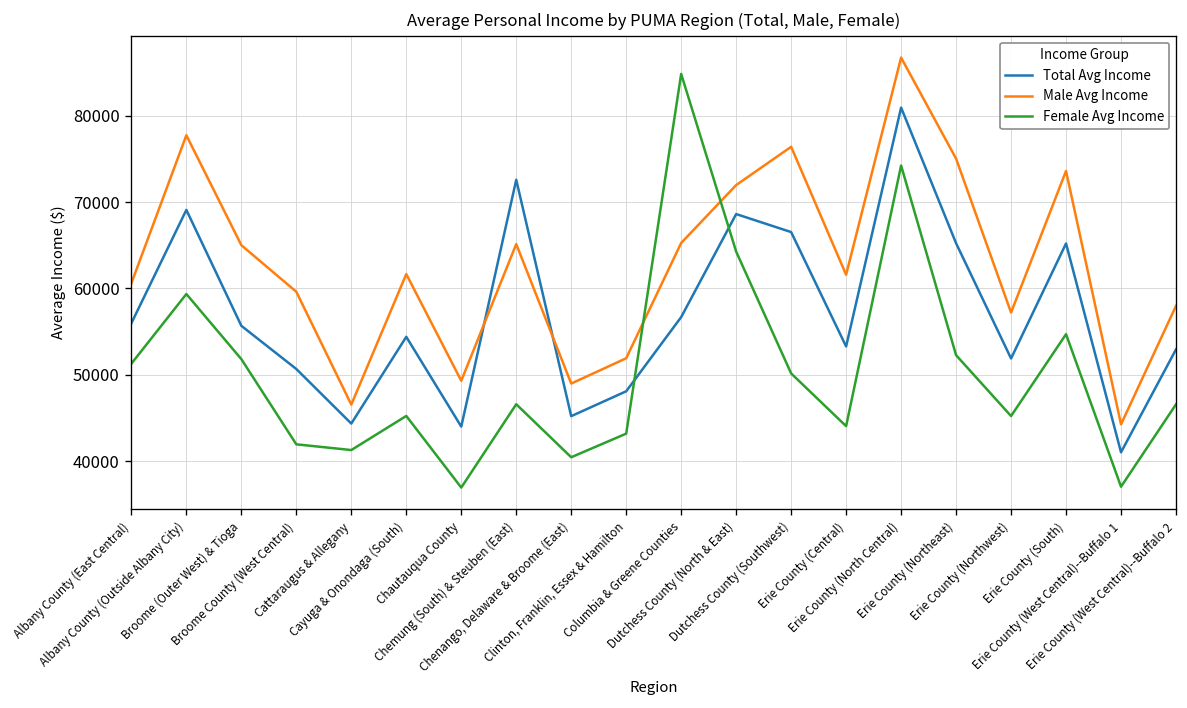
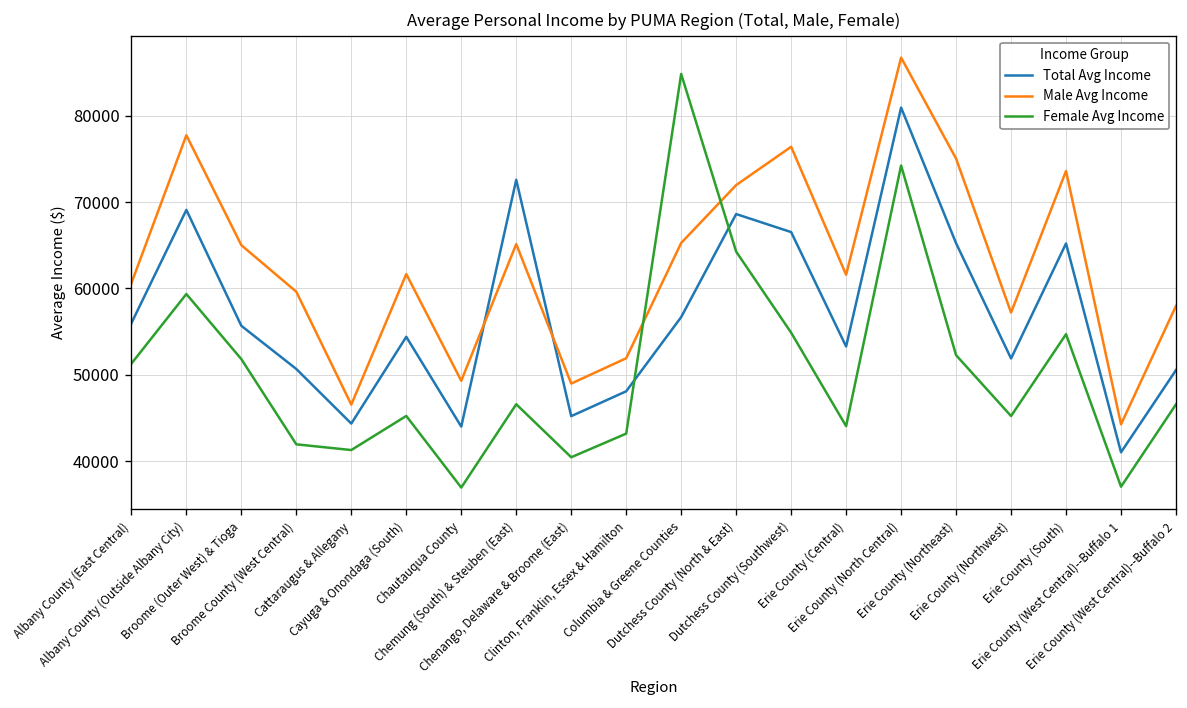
Female Avg Income, Dutchess County (Southwest): 50000 -> 55000
Total Avg Income, Erie County (West Central)--Buffalo 2: 53000 -> 51000
